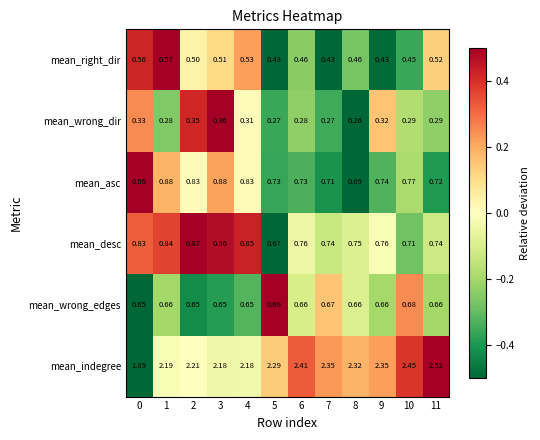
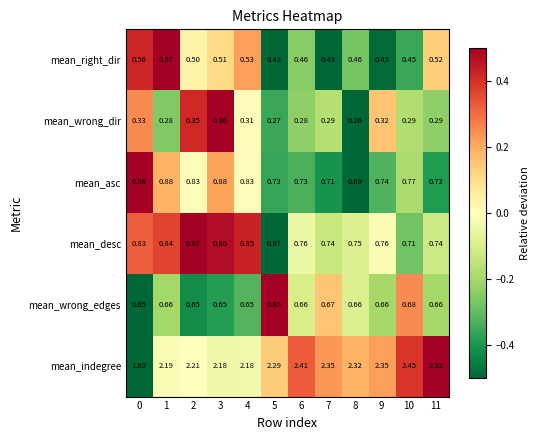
mean_wrong_dir, 7: 0.27 -> 0.29
